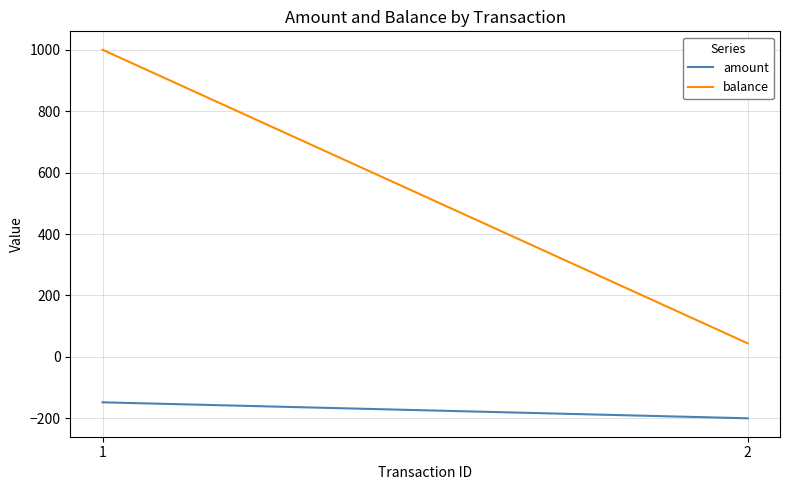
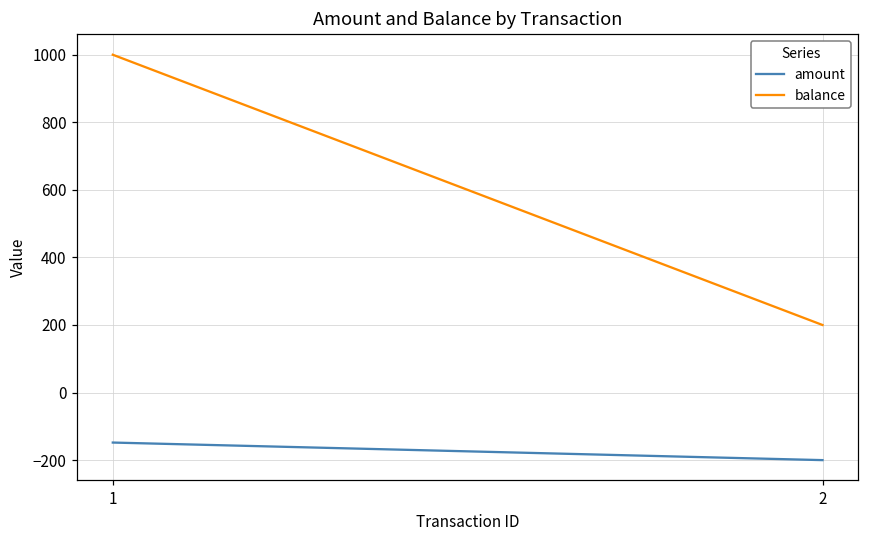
balance, 2: 40 -> 200
